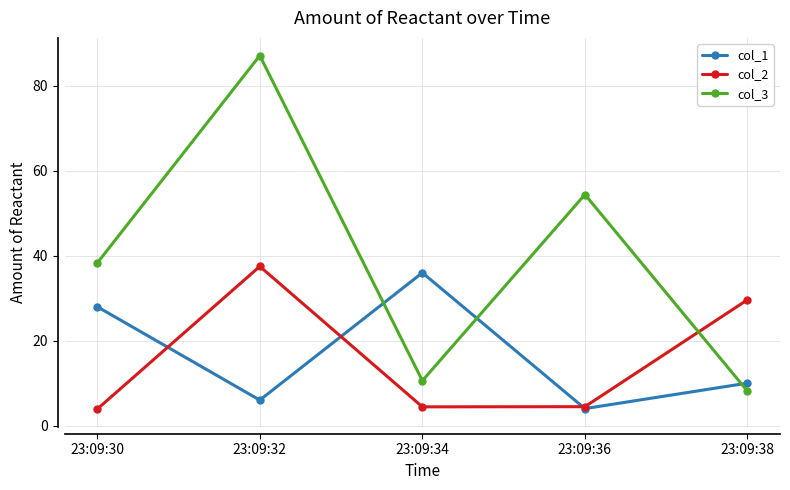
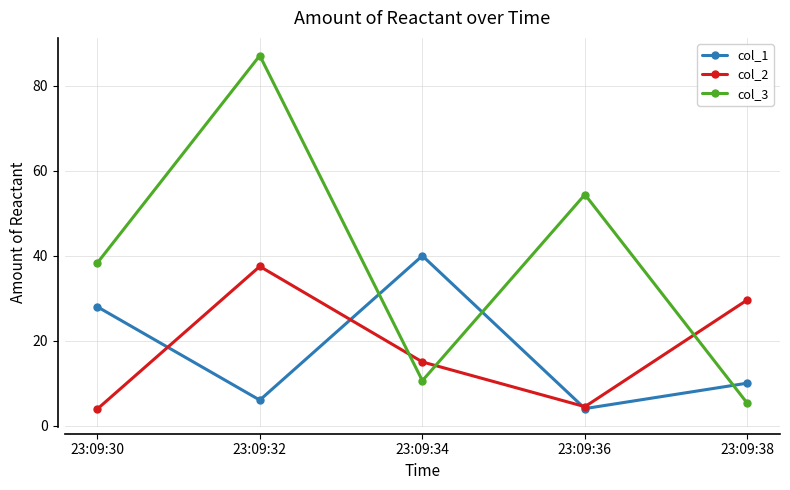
col_1, 23:09:34: 36 -> 40
col_2, 23:09:34: 4 -> 15
col_3, 23:09:38: 8 -> 5
